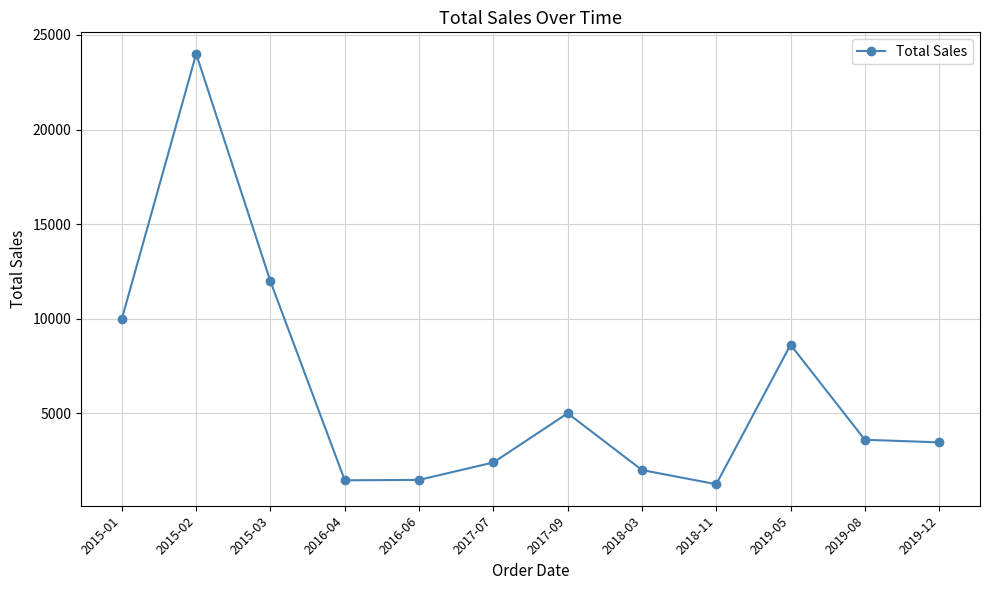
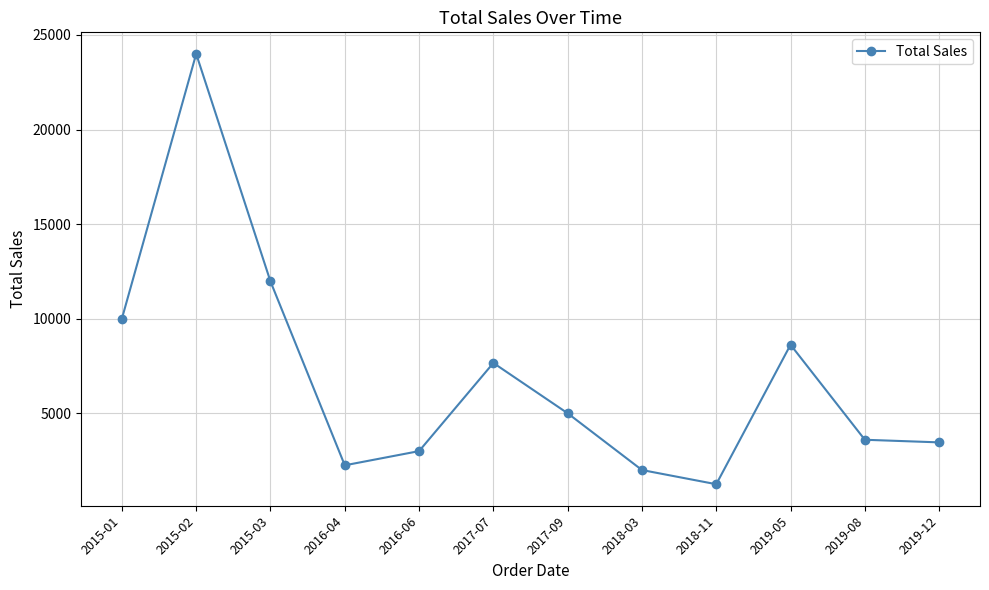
2016-04: 1500 -> 2300
2016-06: 1500 -> 3000
2017-07: 2400 -> 7700
